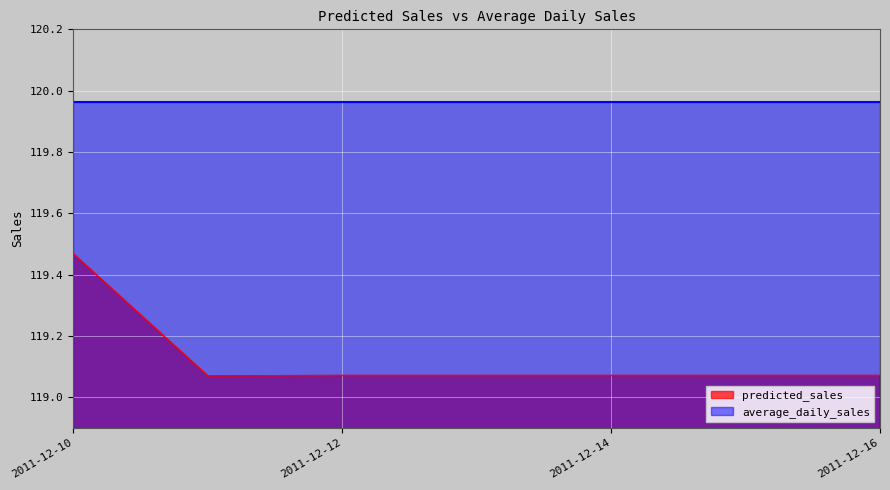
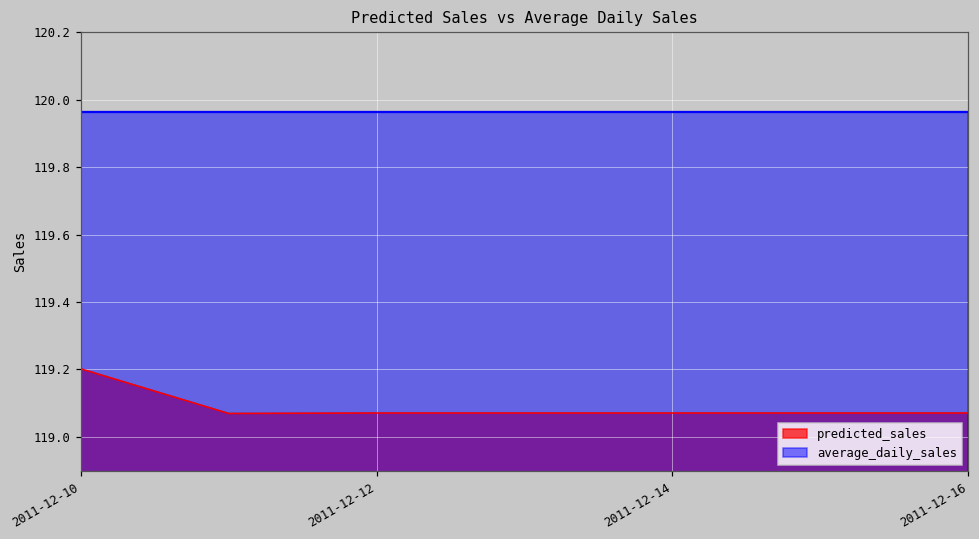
predicted_sales, 2011-12-10: 119.47 -> 119.20
